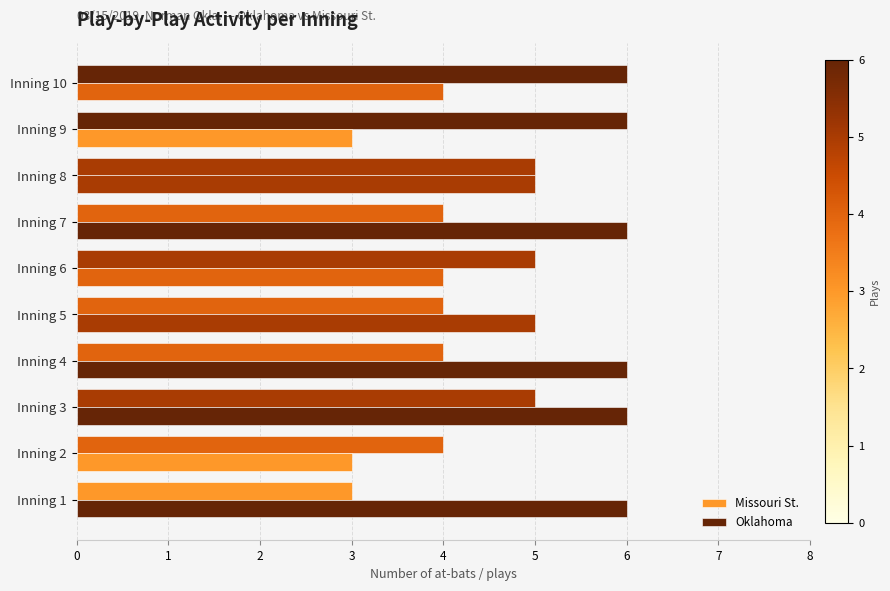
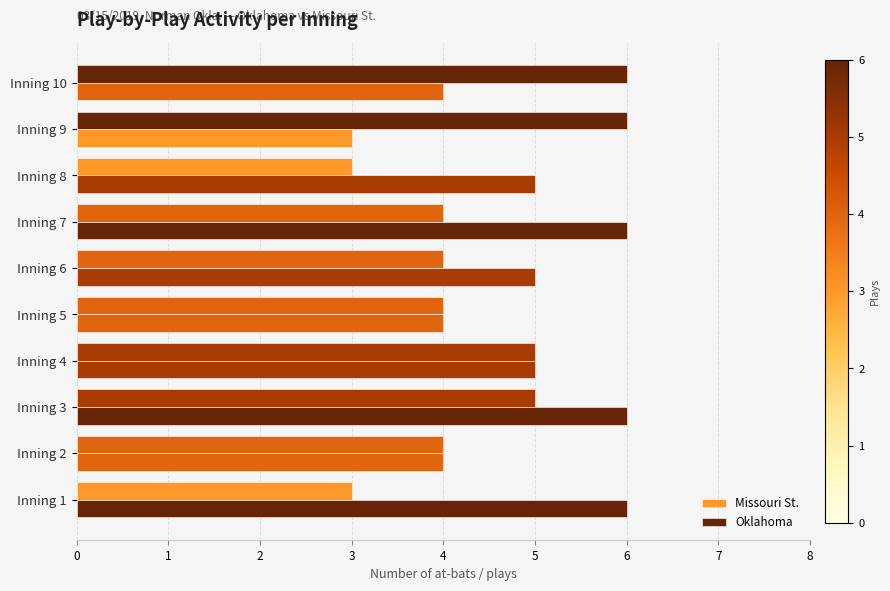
Missouri St., Inning 8: 5 -> 3
Missouri St., Inning 6: 5 -> 4
Oklahoma, Inning 6: 4 -> 5
Oklahoma, Inning 5: 5 -> 4
Missouri St., Inning 4: 4 -> 5
Oklahoma, Inning 4: 6 -> 5
Oklahoma, Inning 2: 3 -> 4
